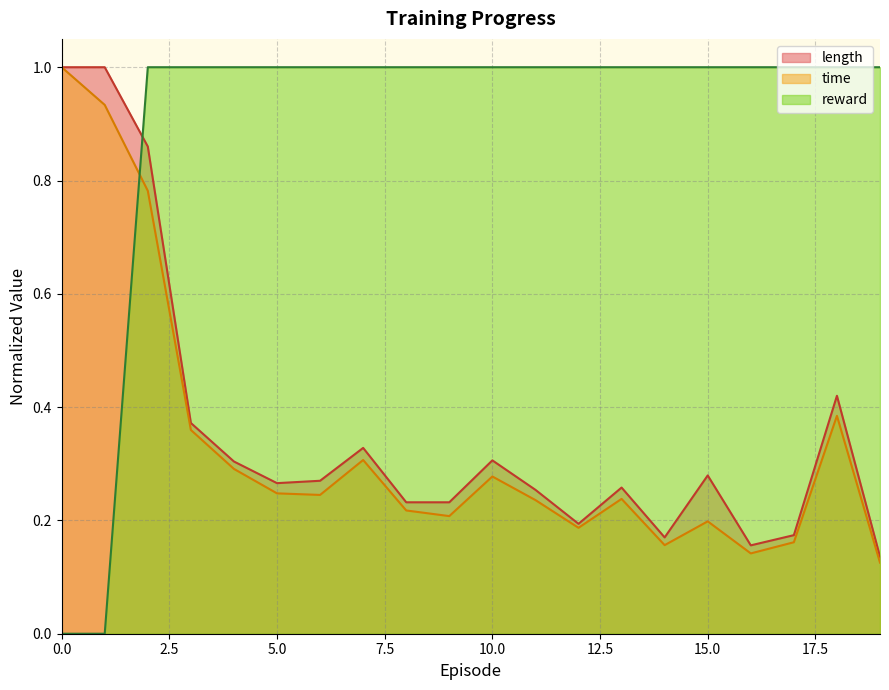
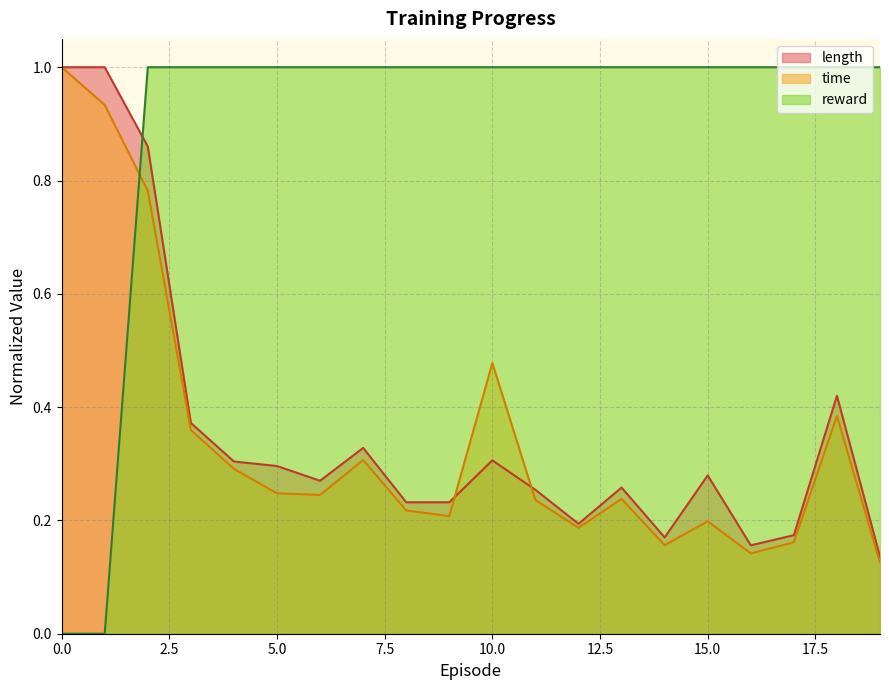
length, 5.0: 0.27 -> 0.30
time, 10.0: 0.28 -> 0.48
